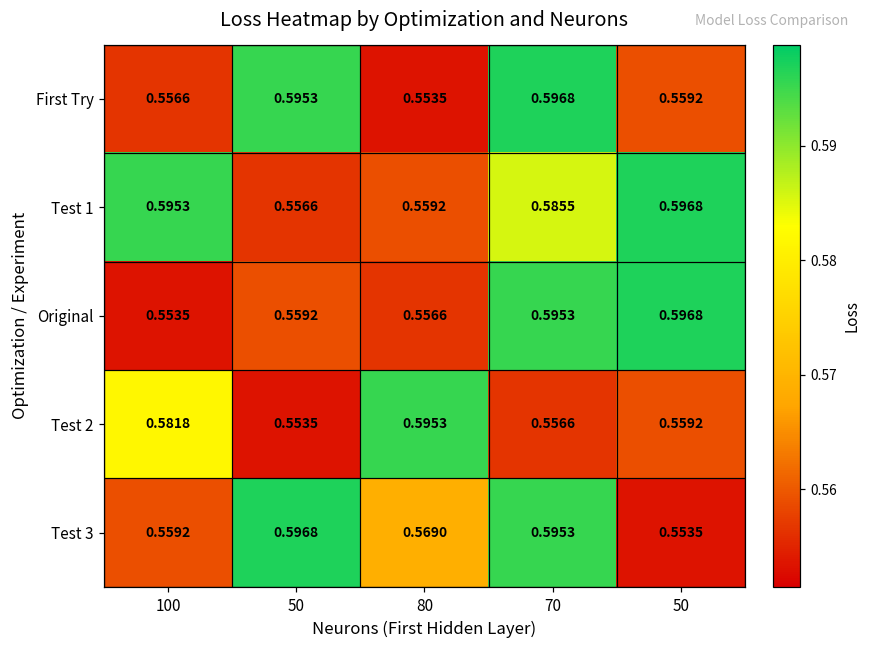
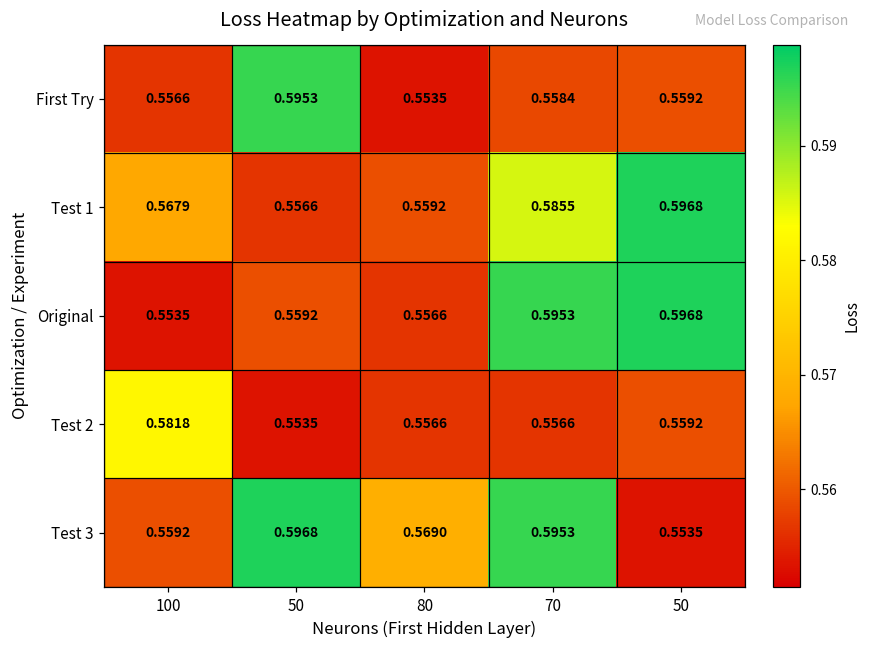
First Try, 70: 0.5968 -> 0.5584
Test 1, 100: 0.5953 -> 0.5679
Test 2, 80: 0.5953 -> 0.5566
